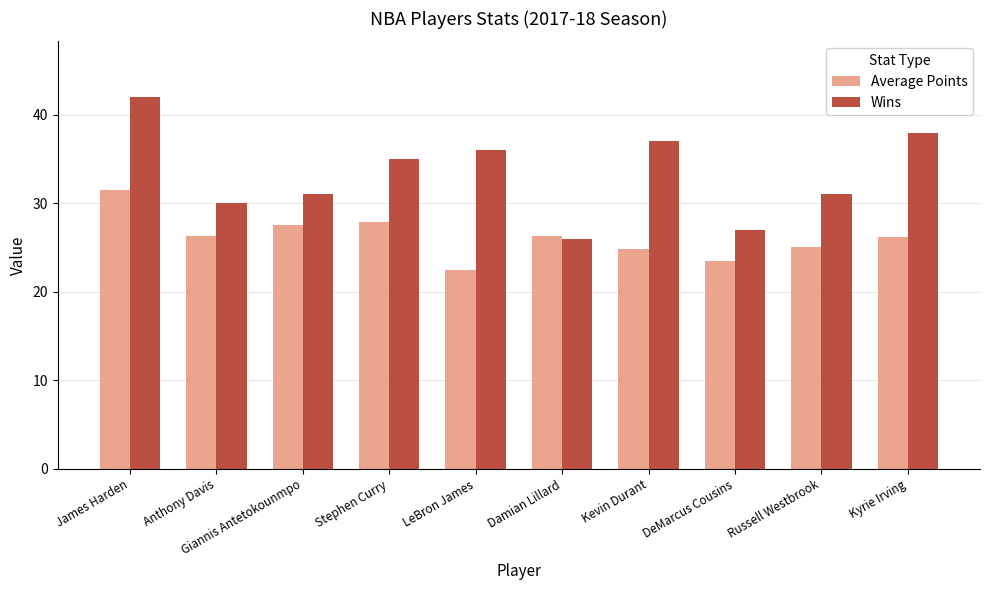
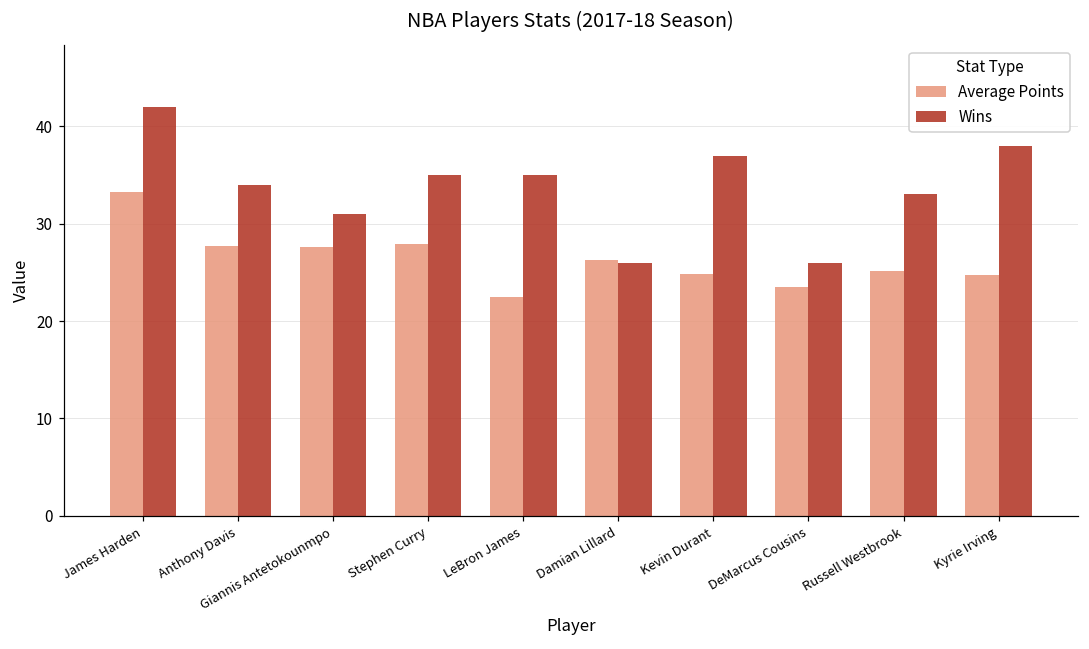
Average Points, James Harden: 32 -> 33
Average Points, Anthony Davis: 26 -> 28
Wins, Anthony Davis: 30 -> 34
Wins, LeBron James: 36 -> 35
Wins, DeMarcus Cousins: 27 -> 26
Wins, Russell Westbrook: 31 -> 33
Average Points, Kyrie Irving: 26 -> 25
